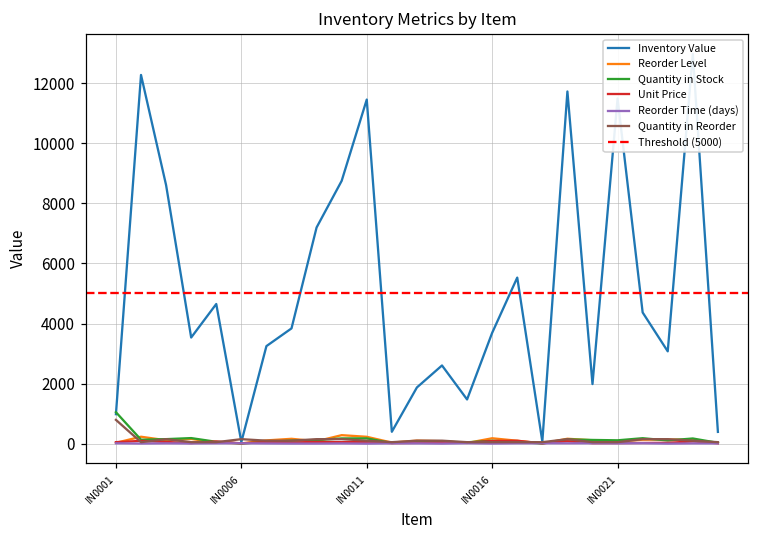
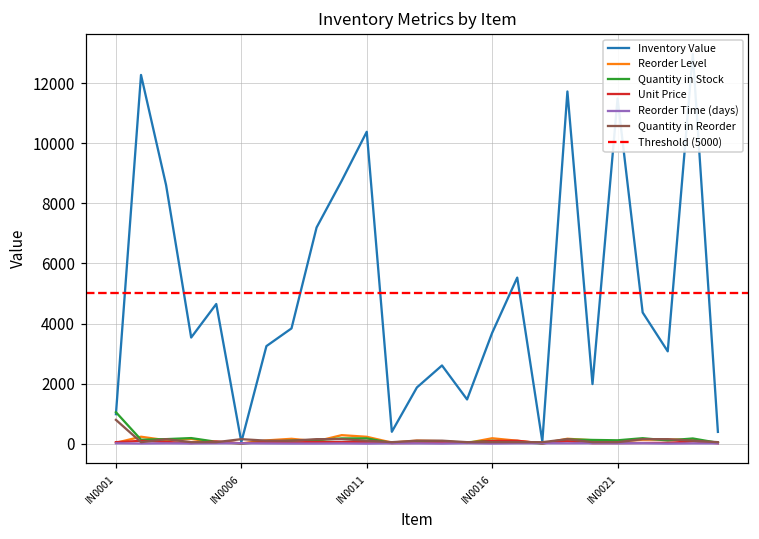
Inventory Value, IN0011: 11500 -> 10400
